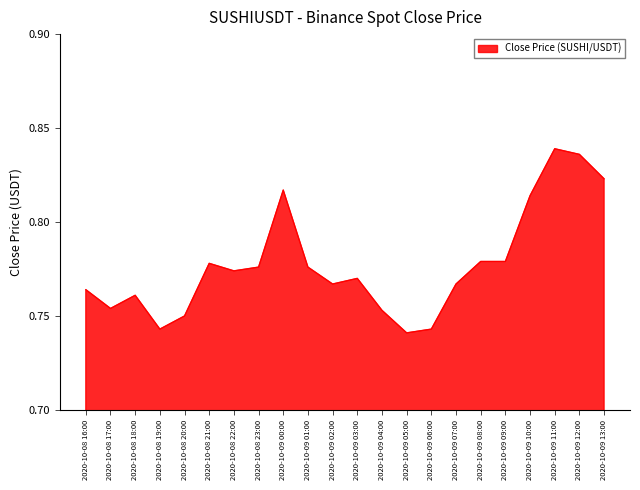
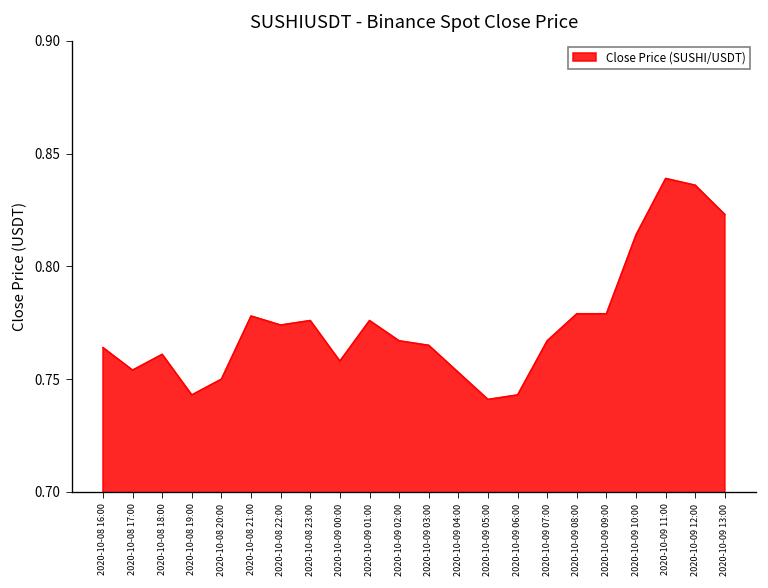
2020-10-09 00:00: 0.817 -> 0.758
2020-10-09 03:00: 0.770 -> 0.765
